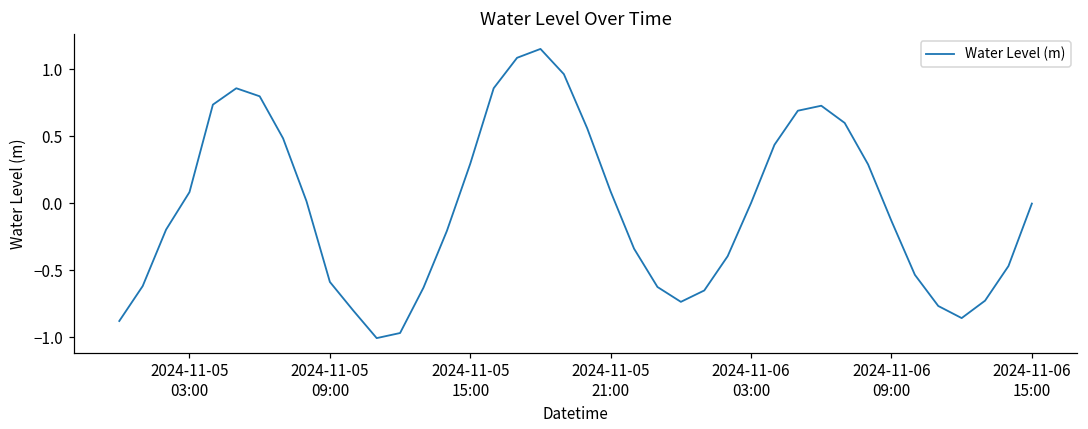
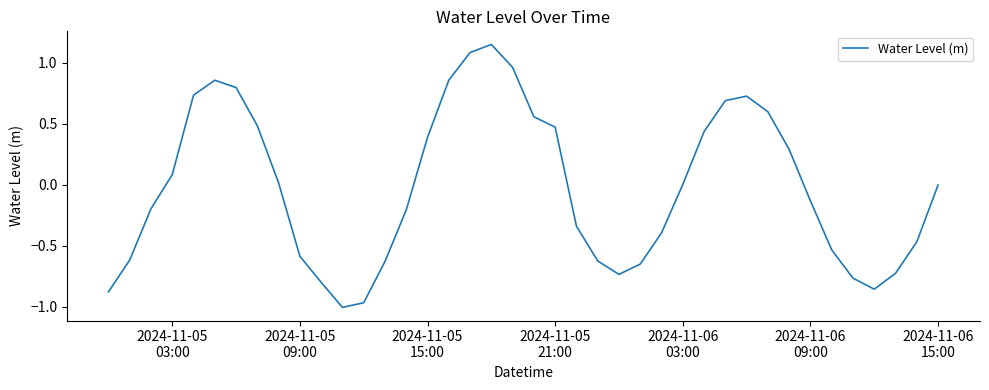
2024-11-05 15:00: 0.30 -> 0.39
2024-11-05 21:00: 0.09 -> 0.47
